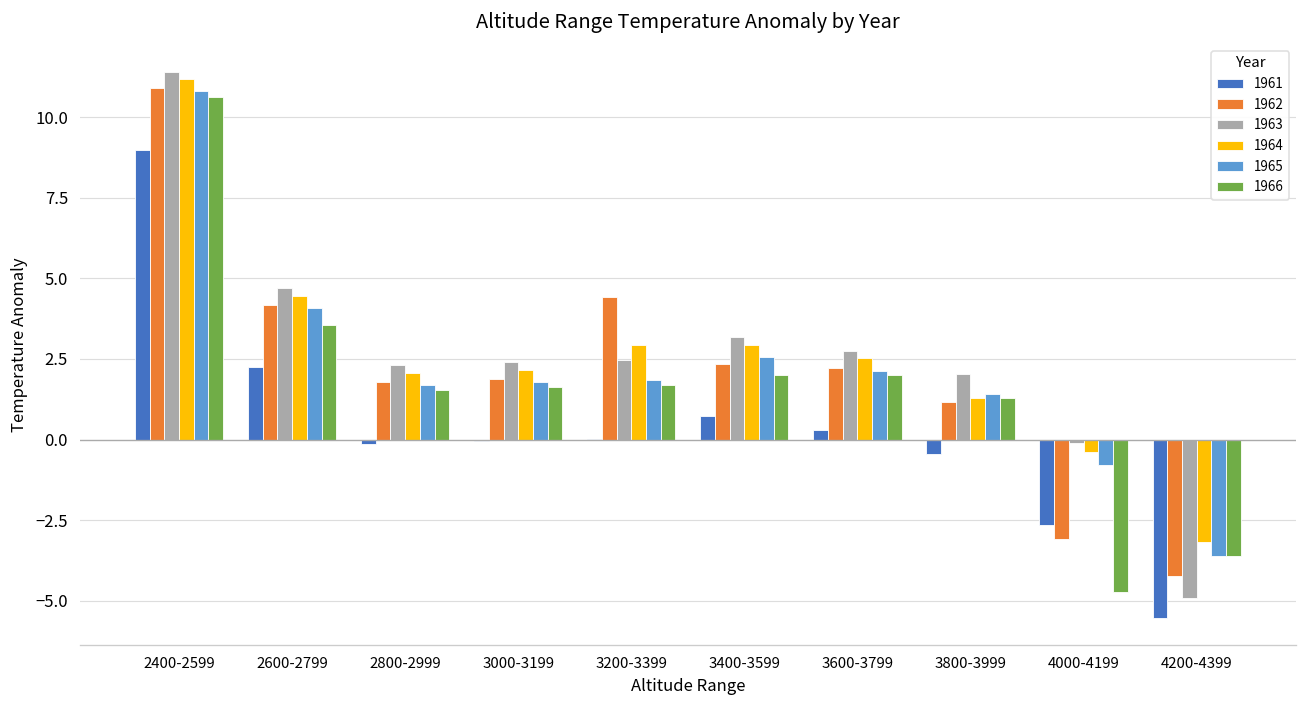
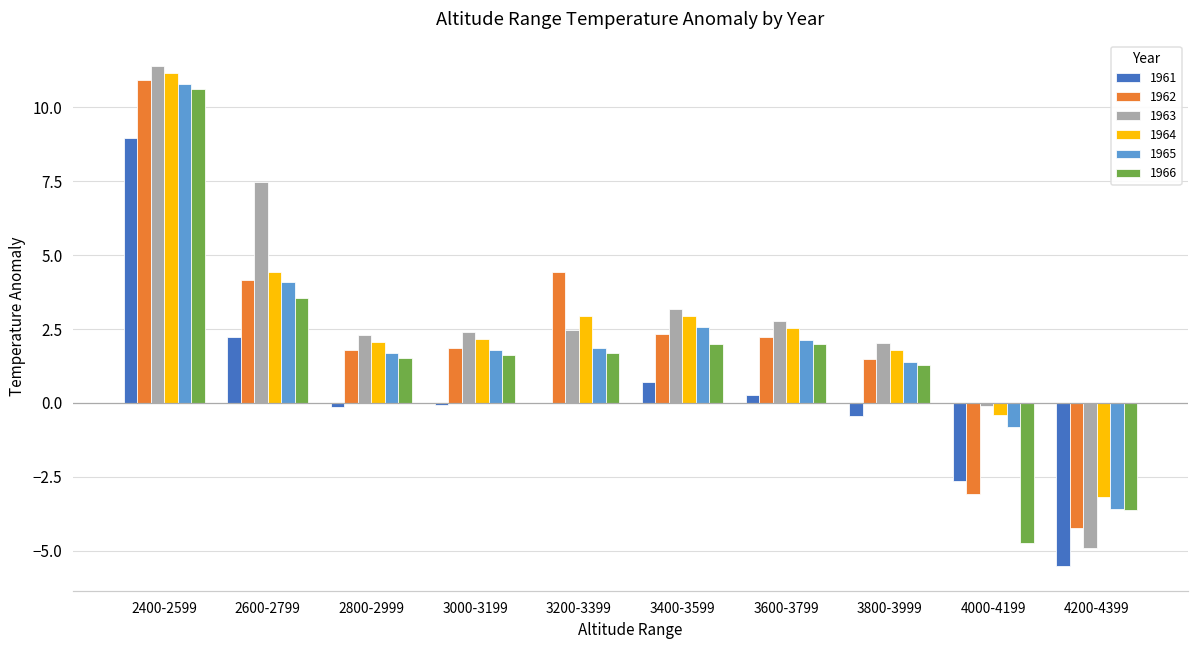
1963, 2600-2799: 4.7 -> 7.5
1962, 3800-3999: 1.2 -> 1.5
1964, 3800-3999: 1.3 -> 1.8
